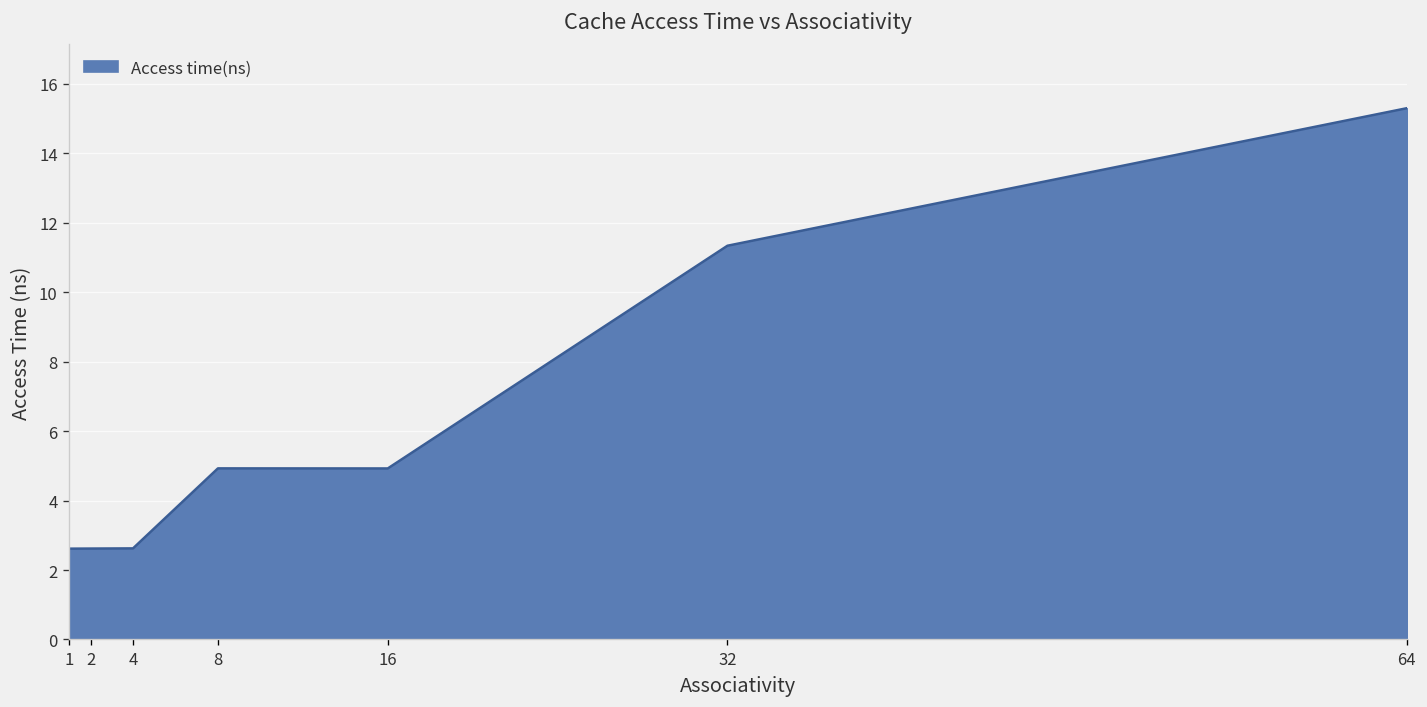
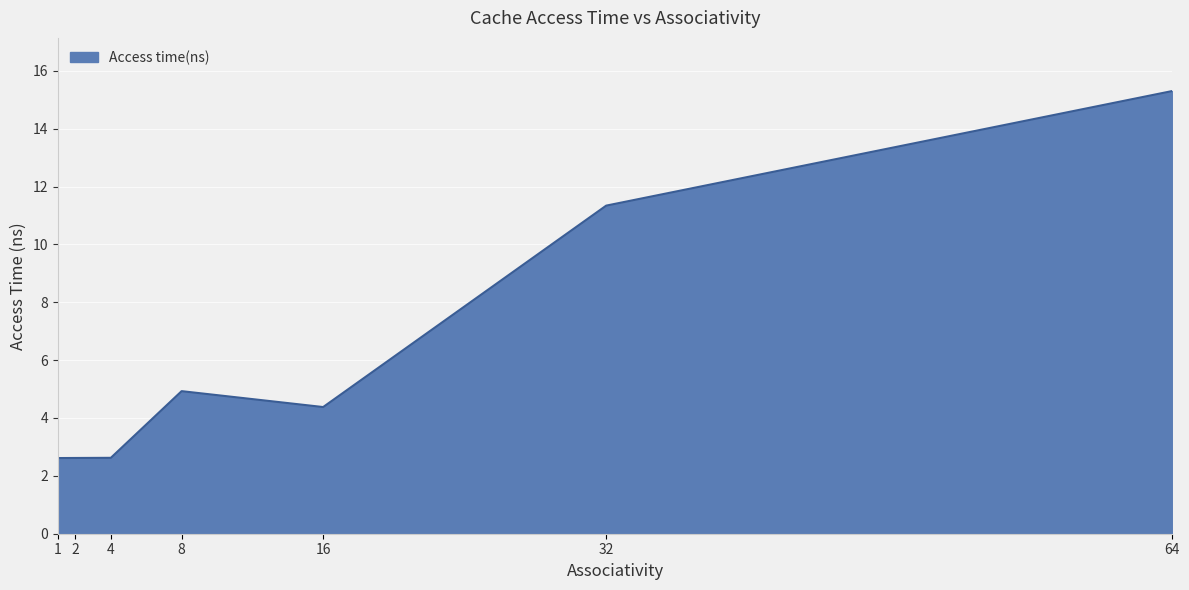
16: 4.9 -> 4.4
